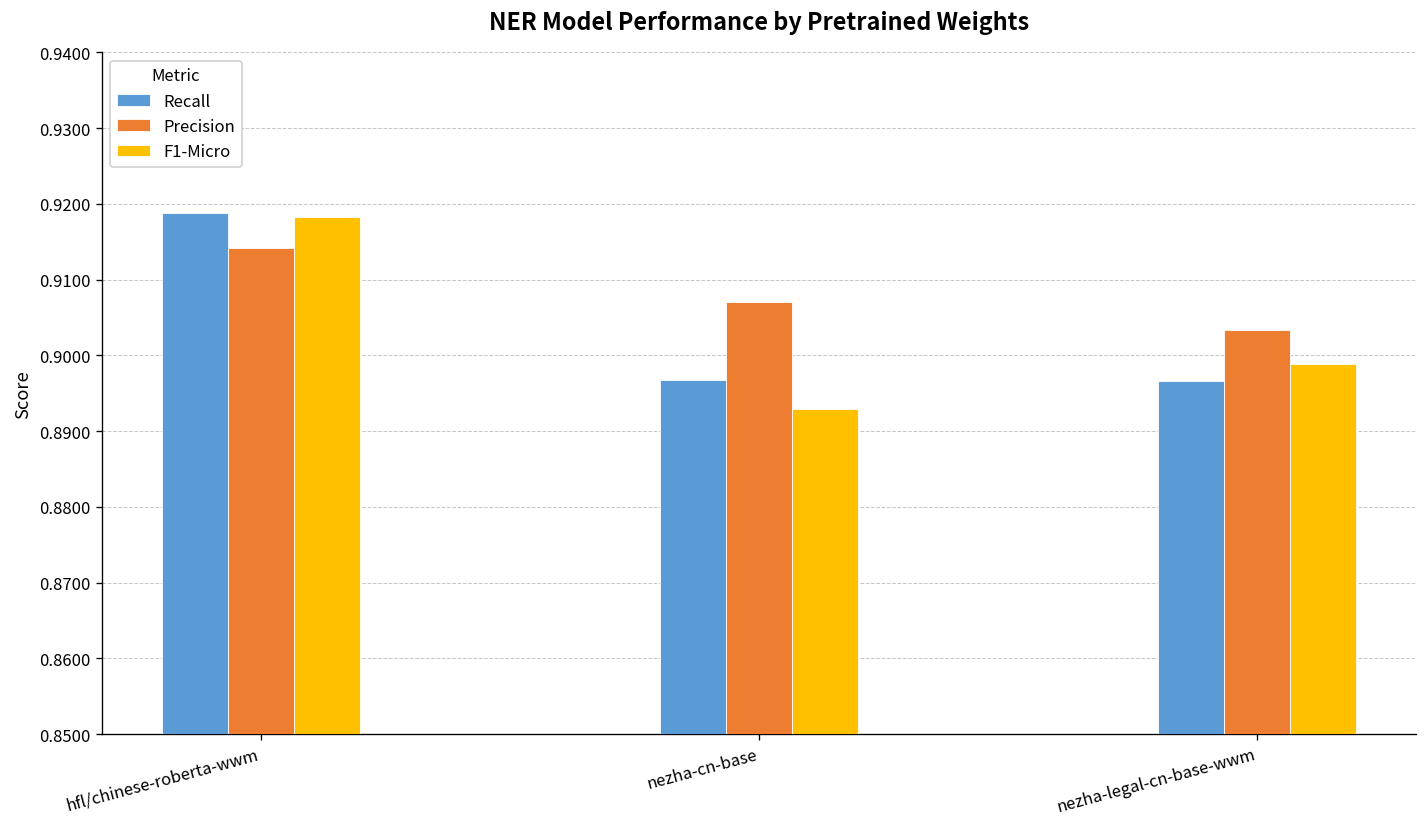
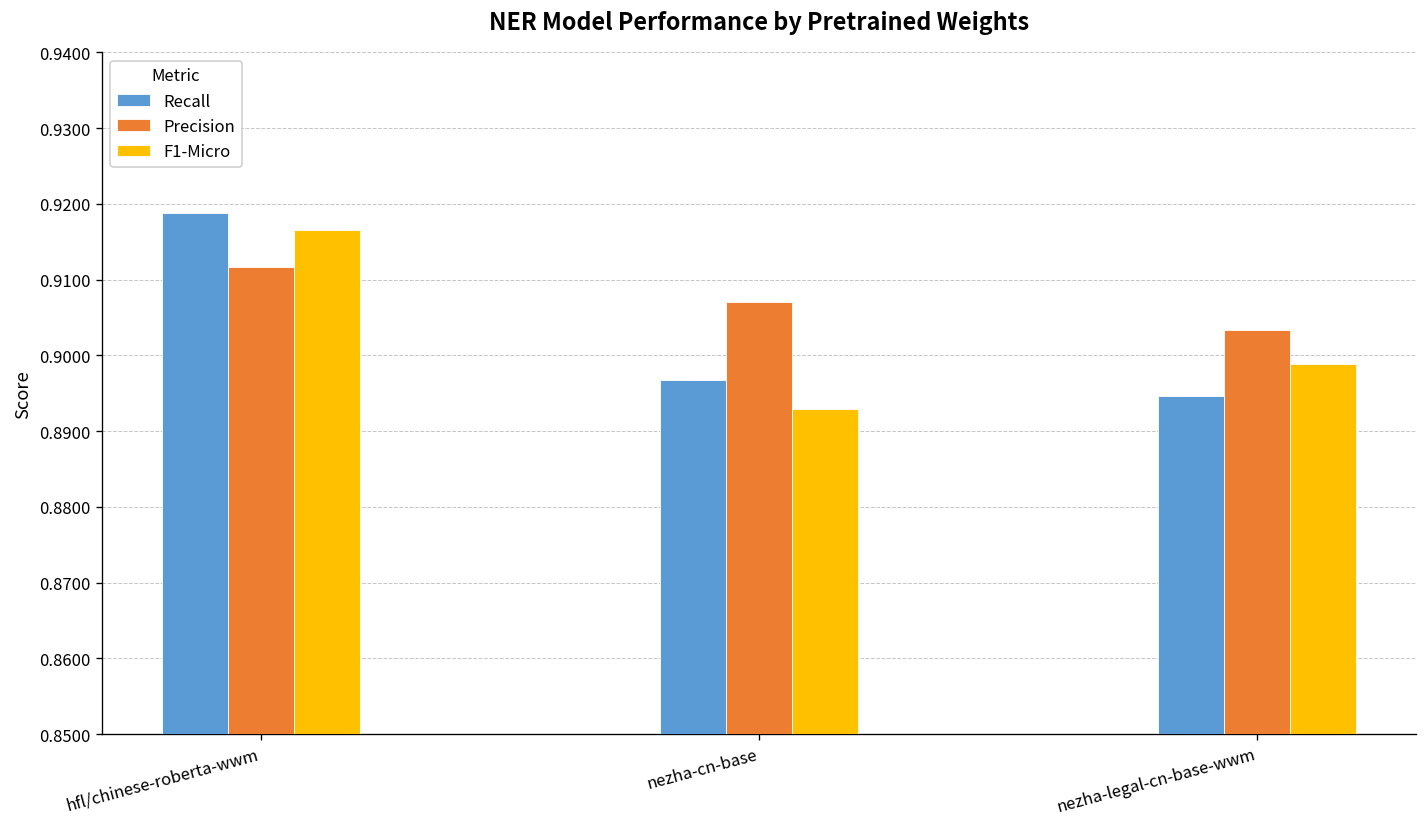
Precision, hfl/chinese-roberta-wwm: 0.914 -> 0.912
F1-Micro, hfl/chinese-roberta-wwm: 0.918 -> 0.917
Recall, nezha-legal-cn-base-wwm: 0.897 -> 0.895
